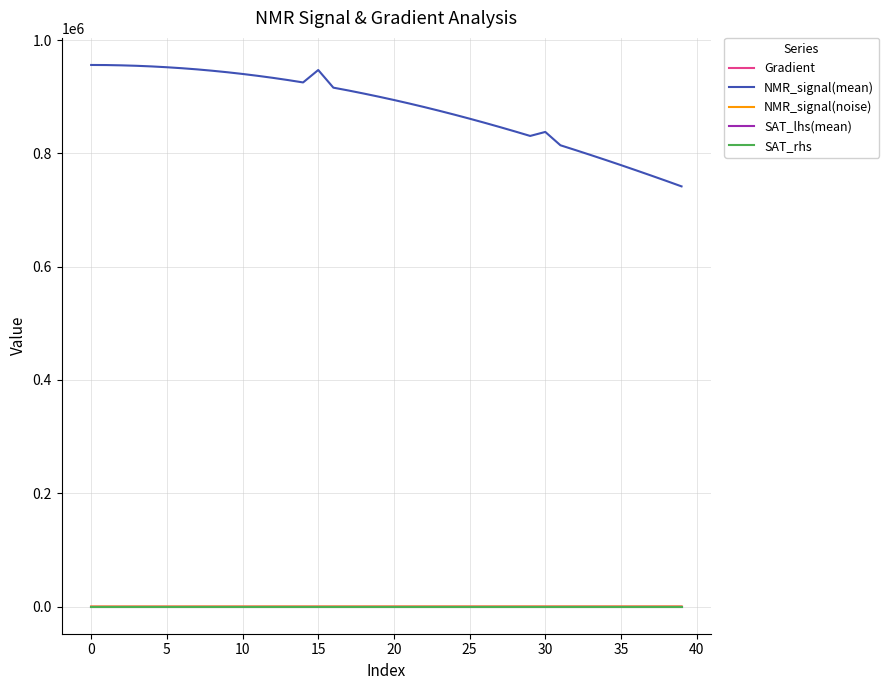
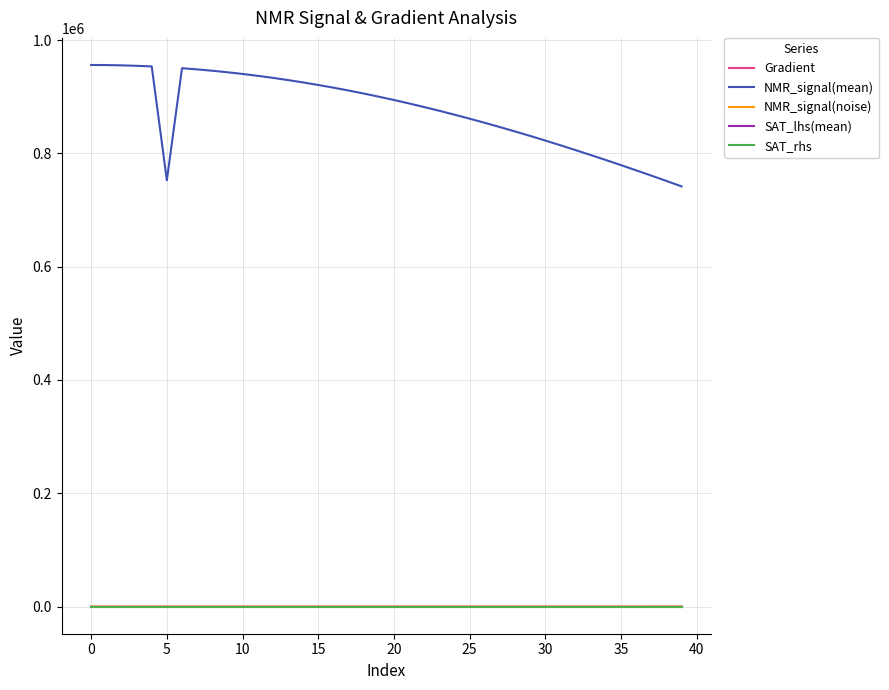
NMR_signal(mean), 5: 950000 -> 750000
NMR_signal(mean), 15: 950000 -> 920000
NMR_signal(mean), 30: 840000 -> 820000
